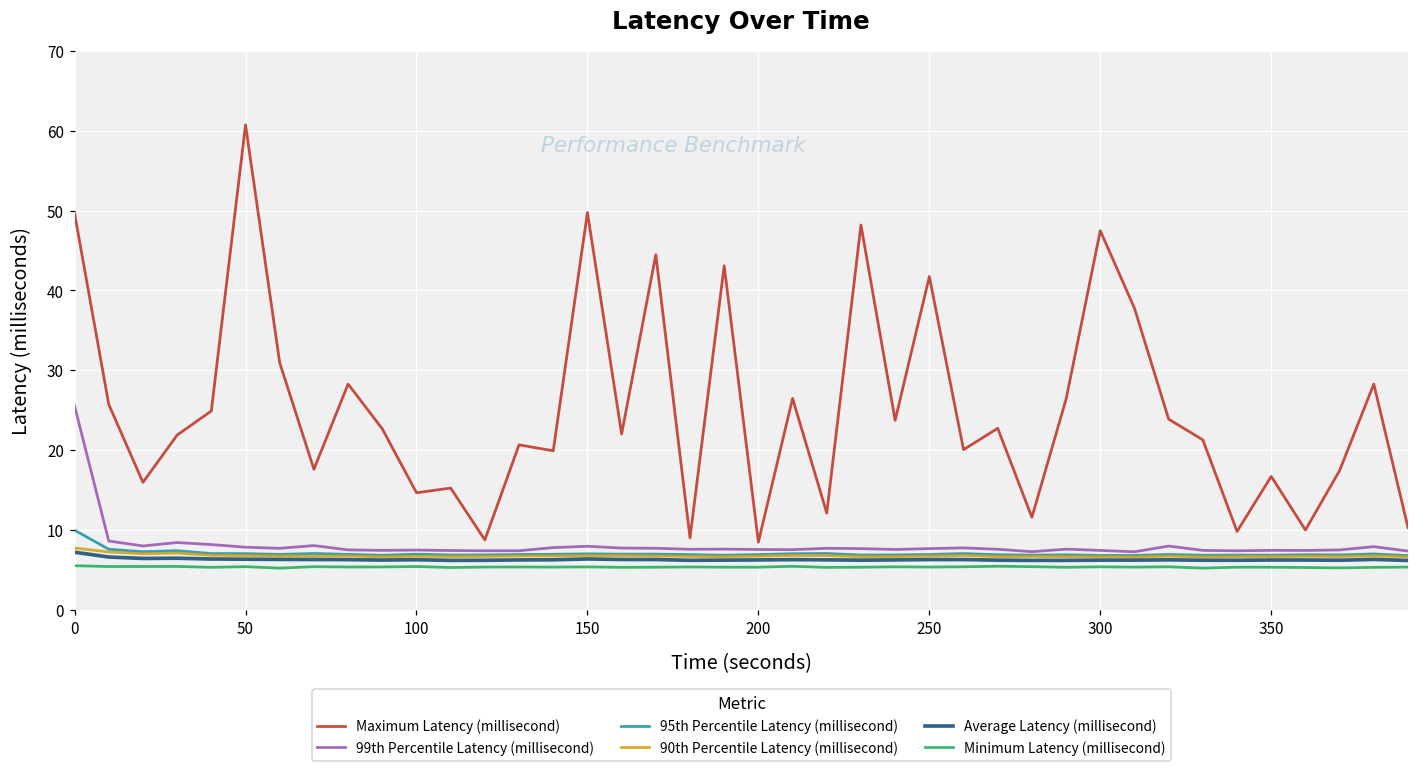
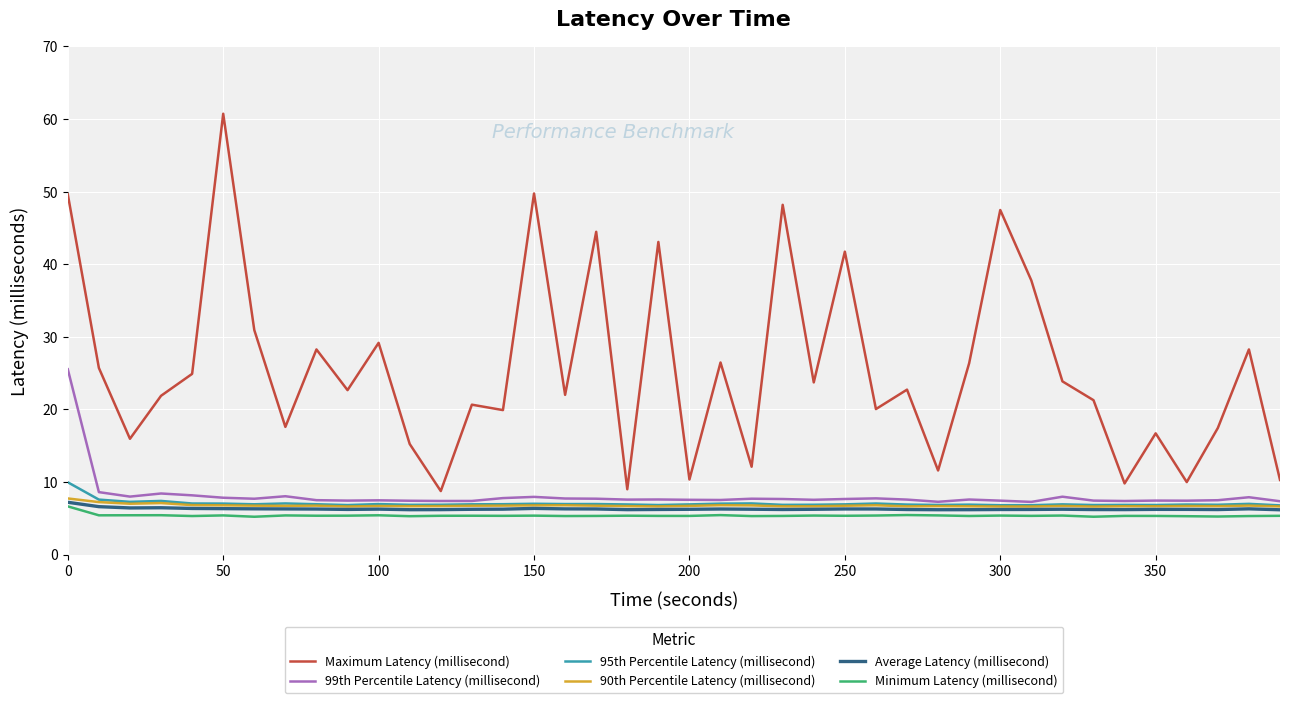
Minimum Latency (millisecond), 0: 6 -> 7
Maximum Latency (millisecond), 100: 15 -> 29
Maximum Latency (millisecond), 200: 8 -> 10
